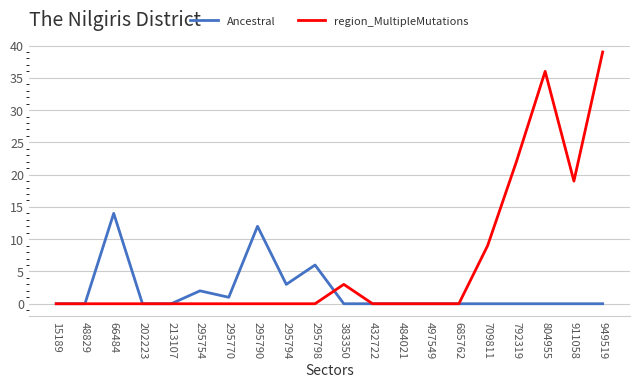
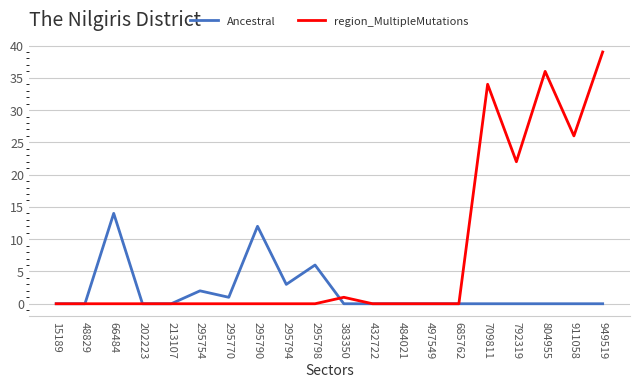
region_MultipleMutations, 383350: 3 -> 1
region_MultipleMutations, 709811: 9 -> 34
region_MultipleMutations, 911058: 19 -> 26
